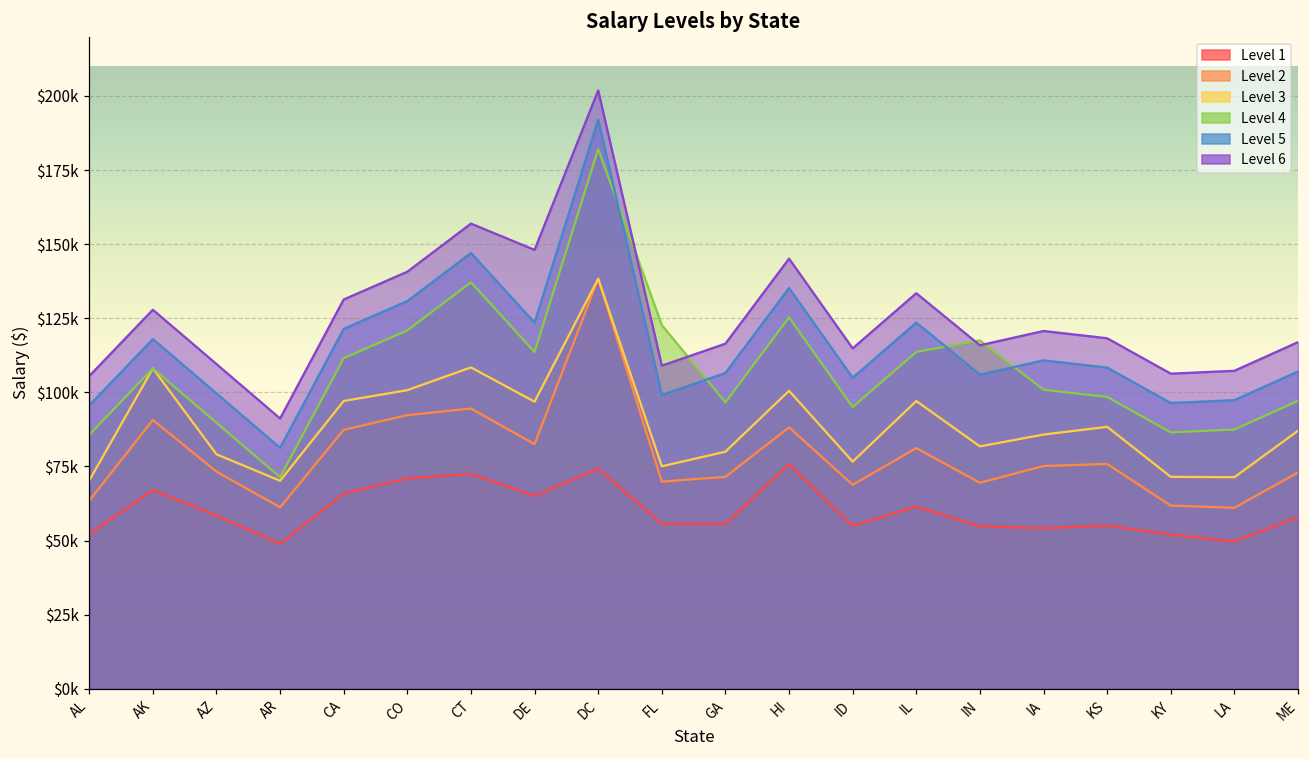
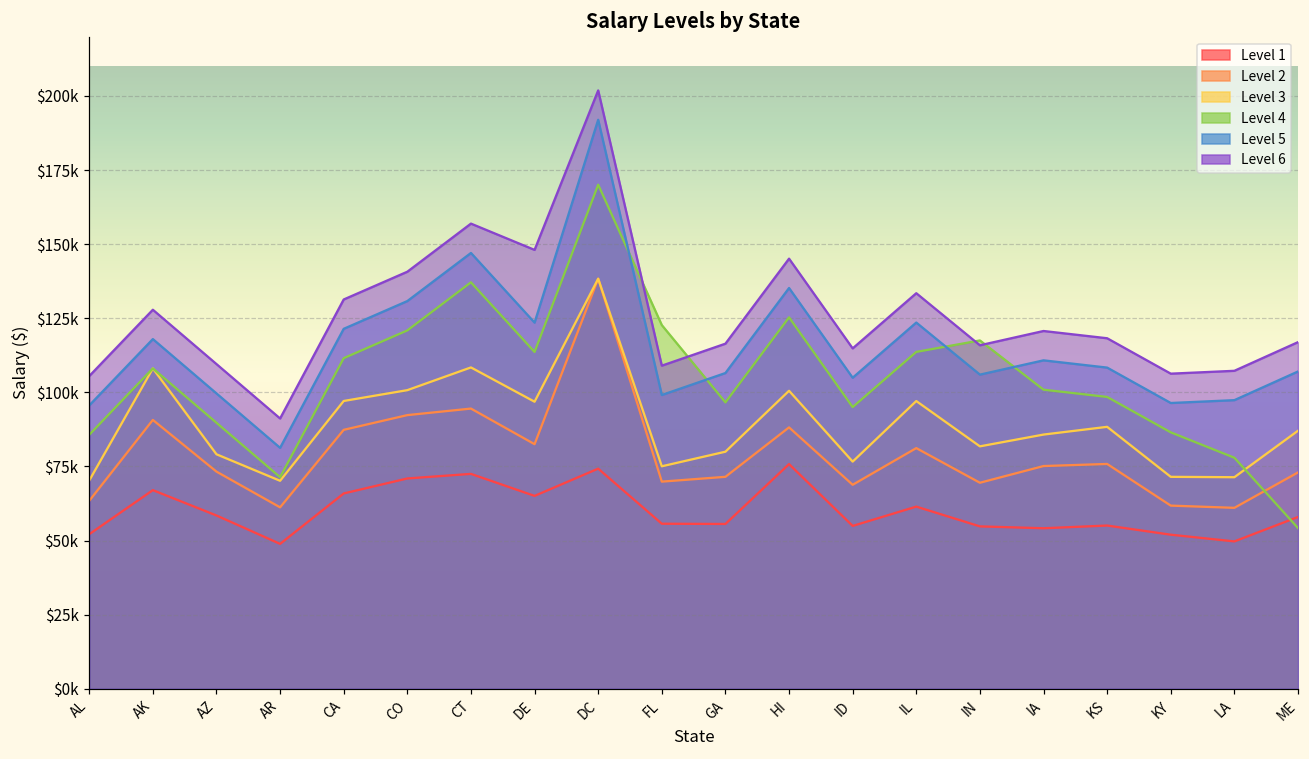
Level 4, DC: $182000 -> $170000
Level 4, LA: $87000 -> $78000
Level 4, ME: $97000 -> $54000
